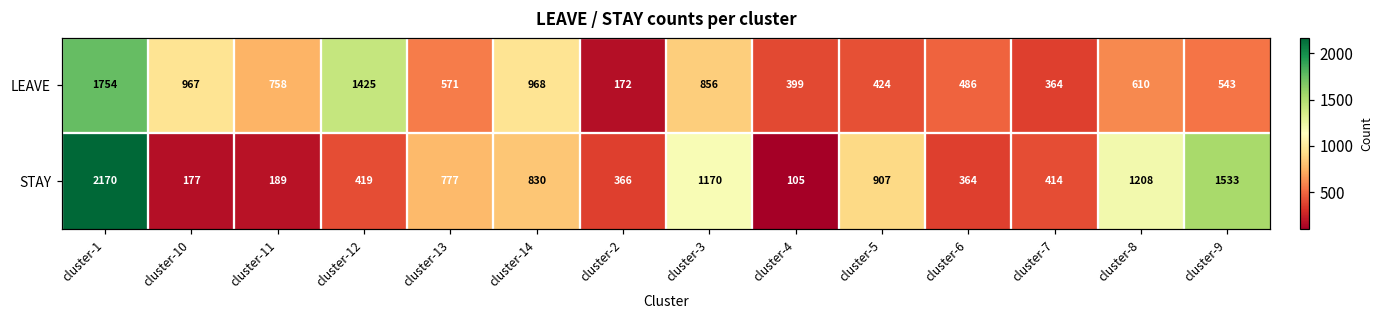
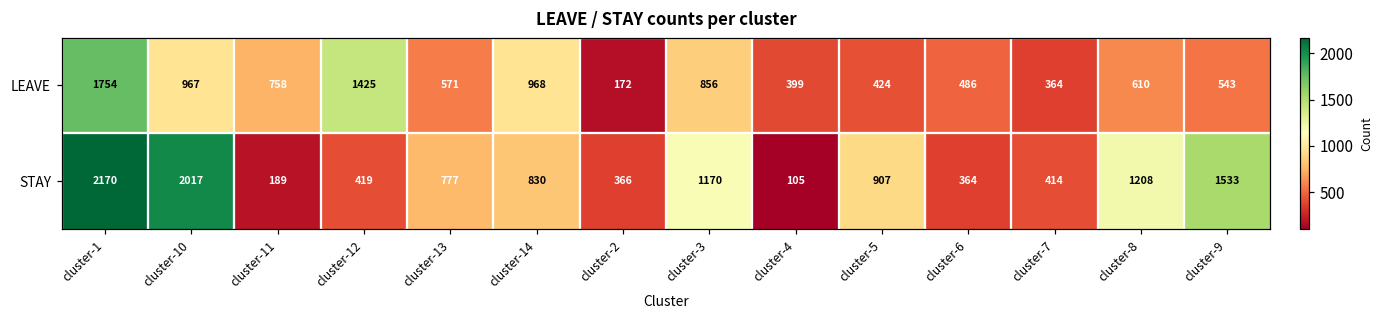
STAY, cluster-10: 177 -> 2017
